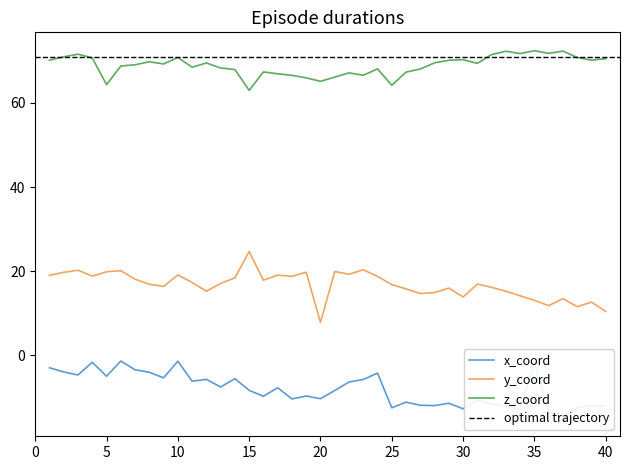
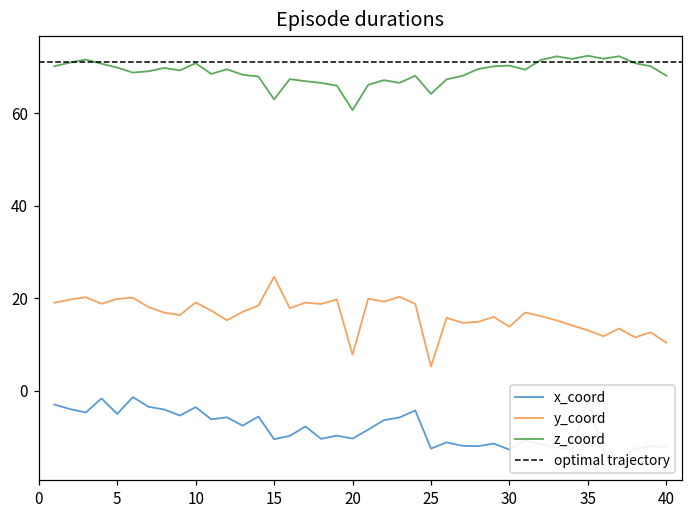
z_coord, 5: 64 -> 70
x_coord, 10: -1 -> -4
x_coord, 15: -8 -> -10
z_coord, 20: 65 -> 61
y_coord, 25: 17 -> 5
z_coord, 40: 71 -> 68
